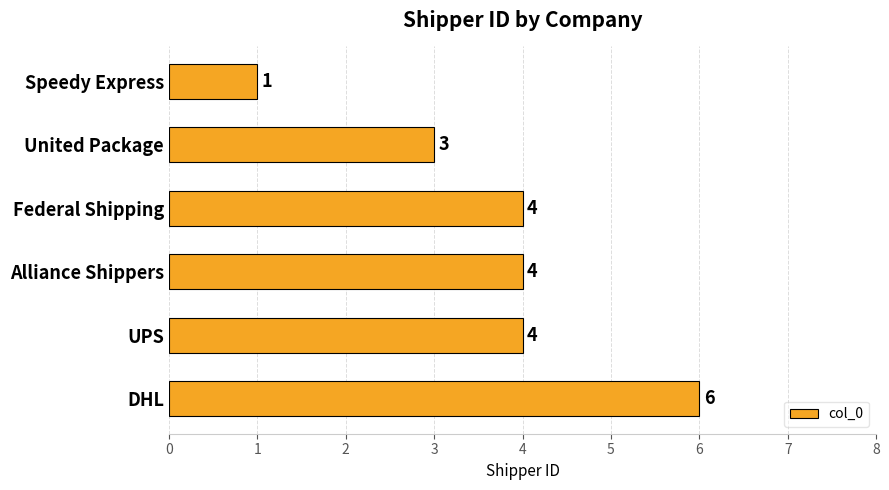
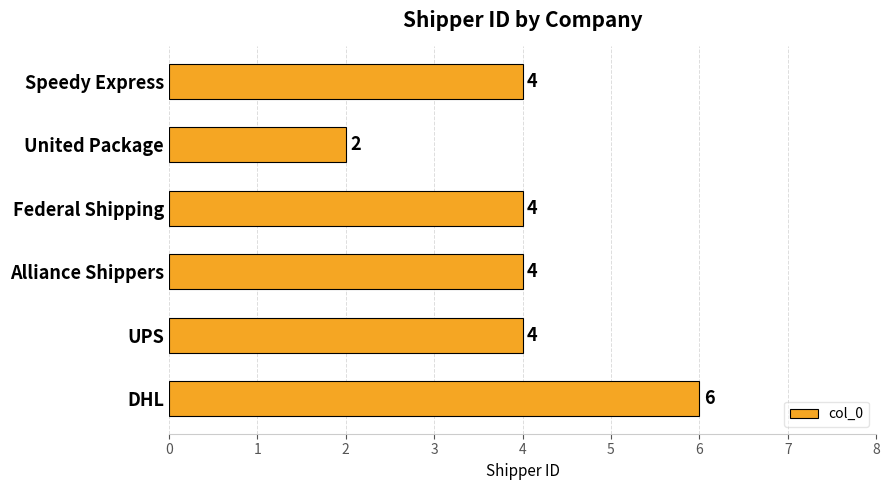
Speedy Express: 1 -> 4
United Package: 3 -> 2
